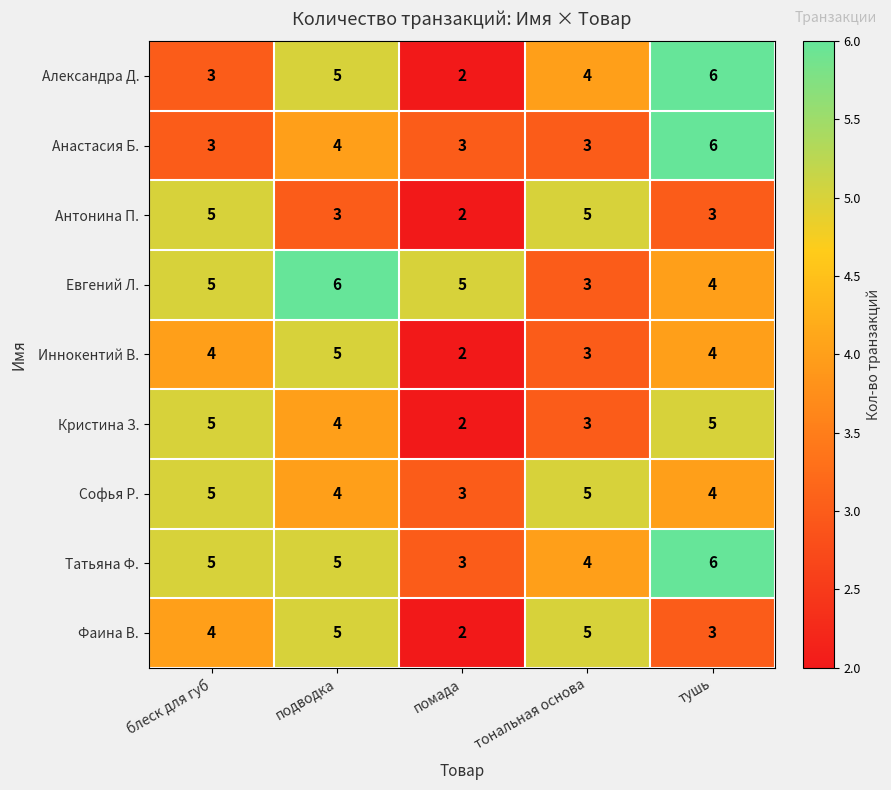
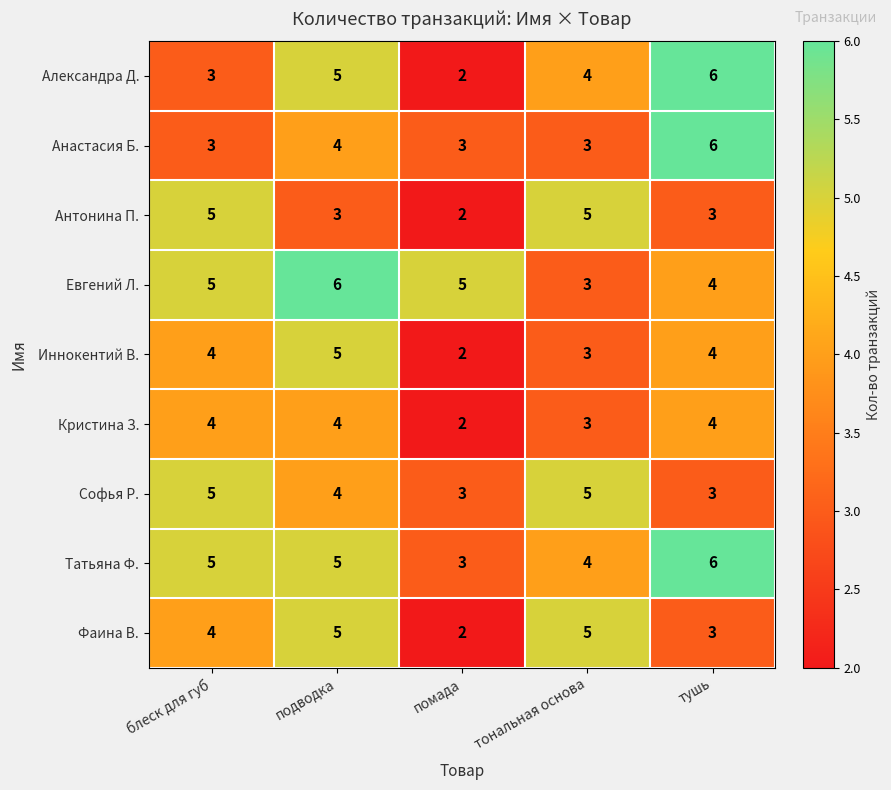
Кристина З., блеск для губ: 5 -> 4
Кристина З., тушь: 5 -> 4
Софья Р., тушь: 4 -> 3
